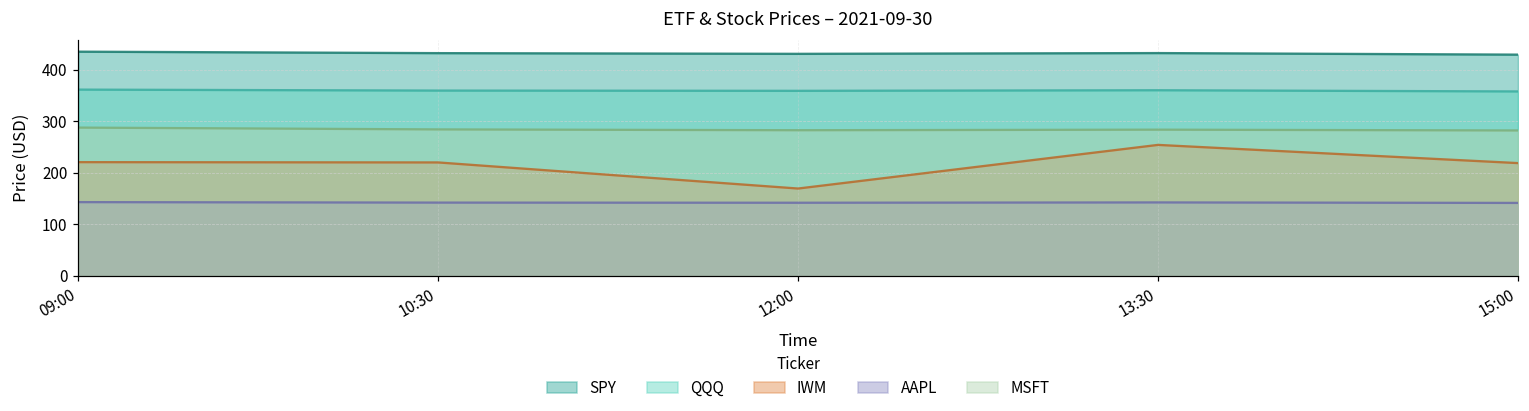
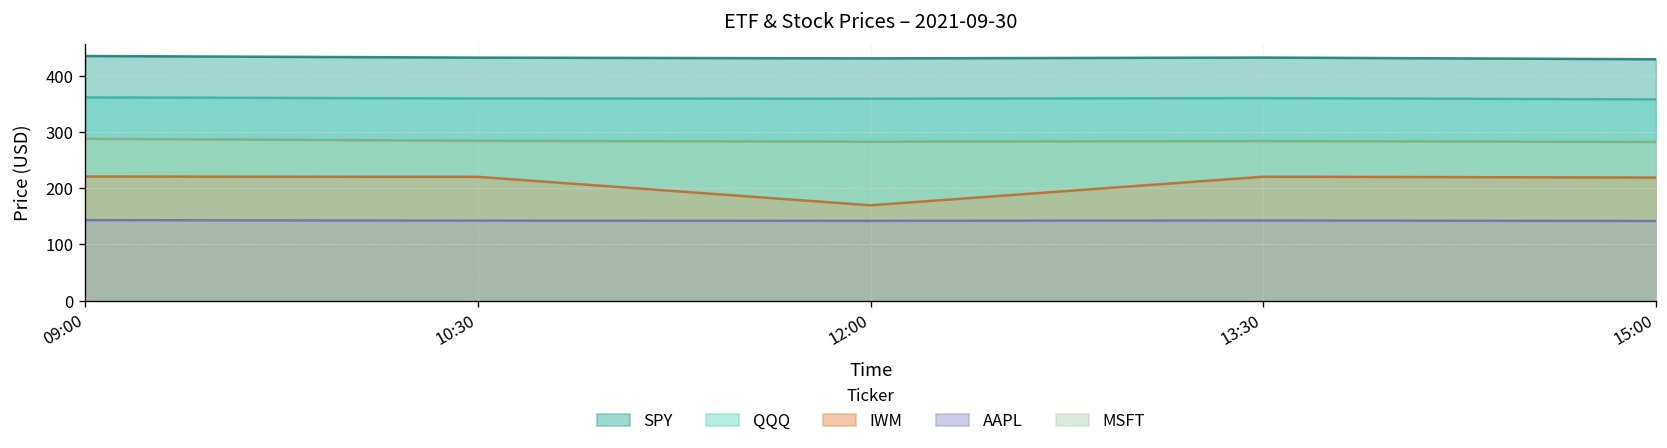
IWM, 13:30: 250 -> 220
